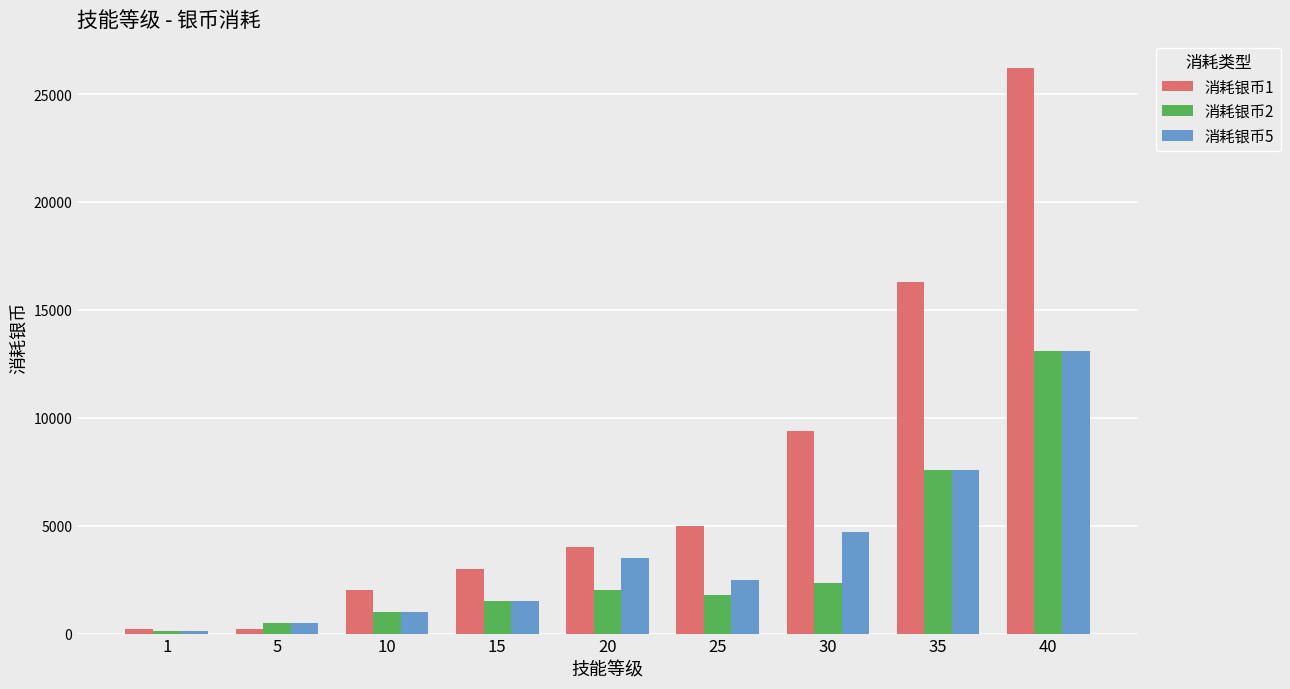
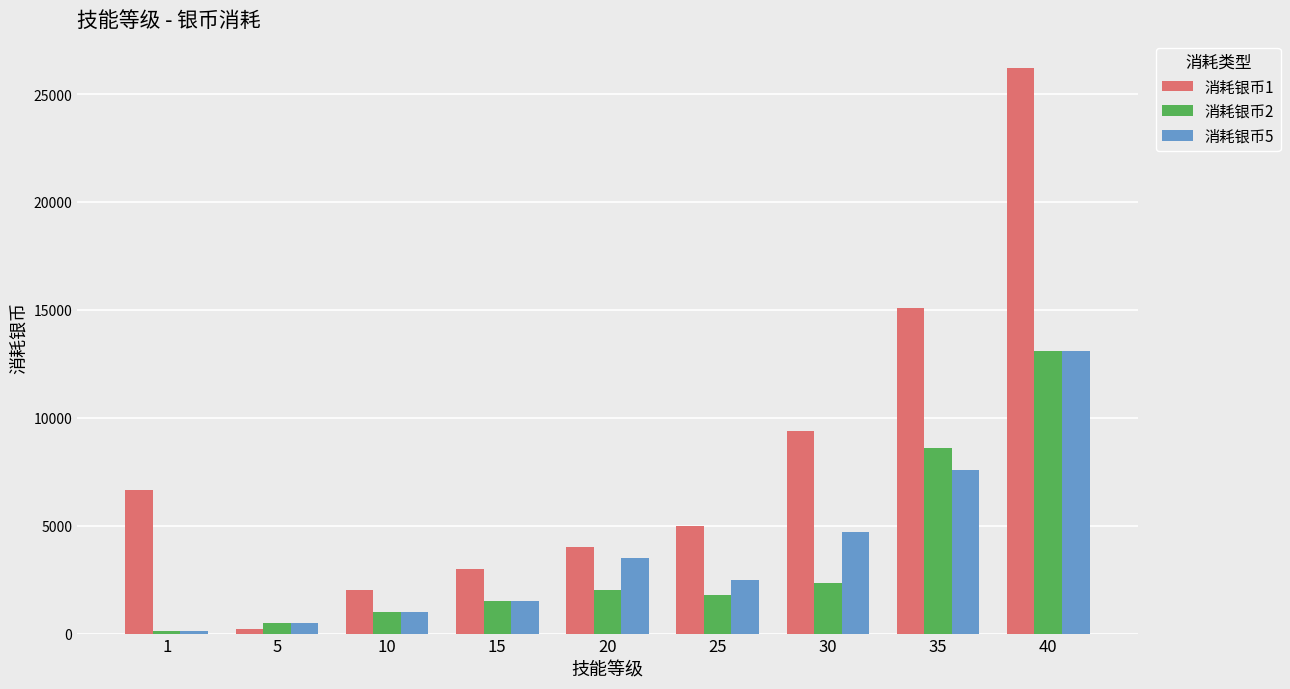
消耗银币1, 1: 200 -> 6600
消耗银币1, 35: 16300 -> 15100
消耗银币2, 35: 7600 -> 8600
